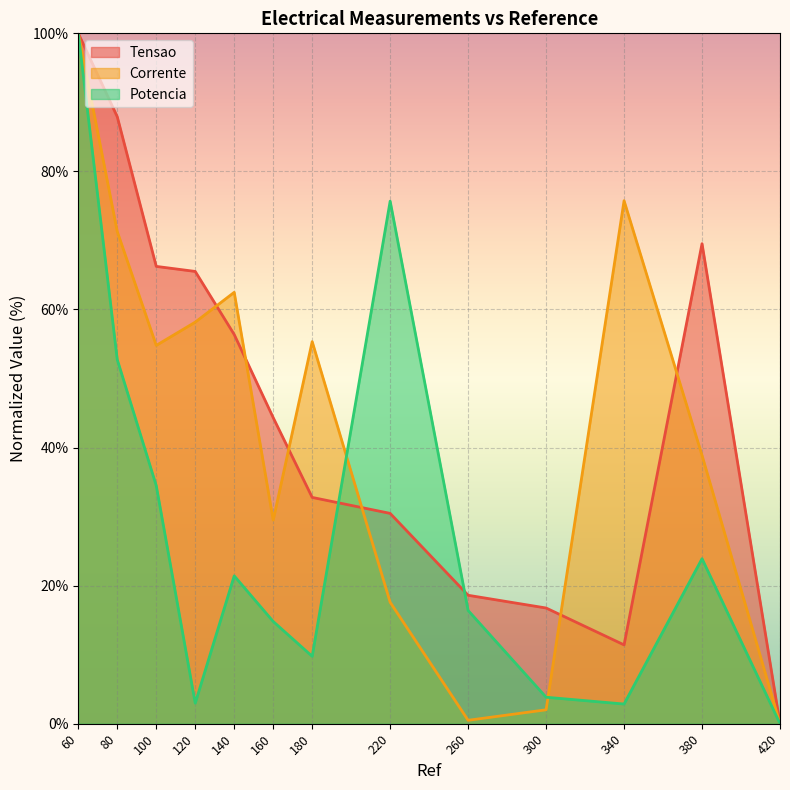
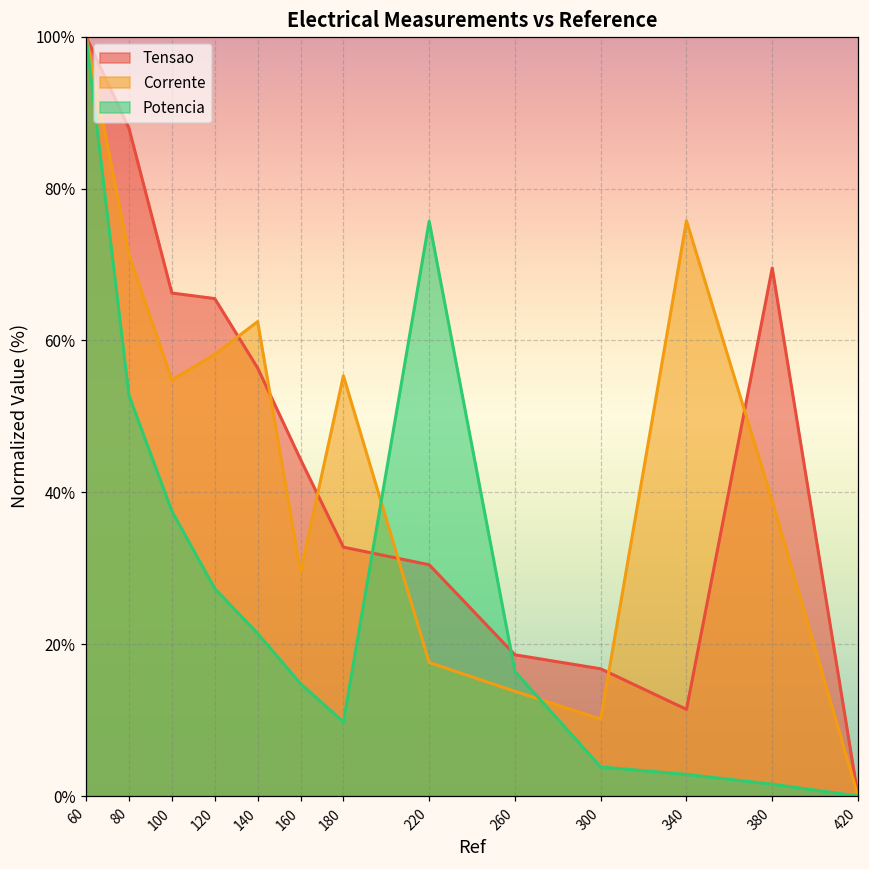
Potencia, 100: 34% -> 38%
Potencia, 120: 3% -> 27%
Corrente, 260: 0% -> 14%
Corrente, 300: 2% -> 10%
Potencia, 380: 24% -> 2%
